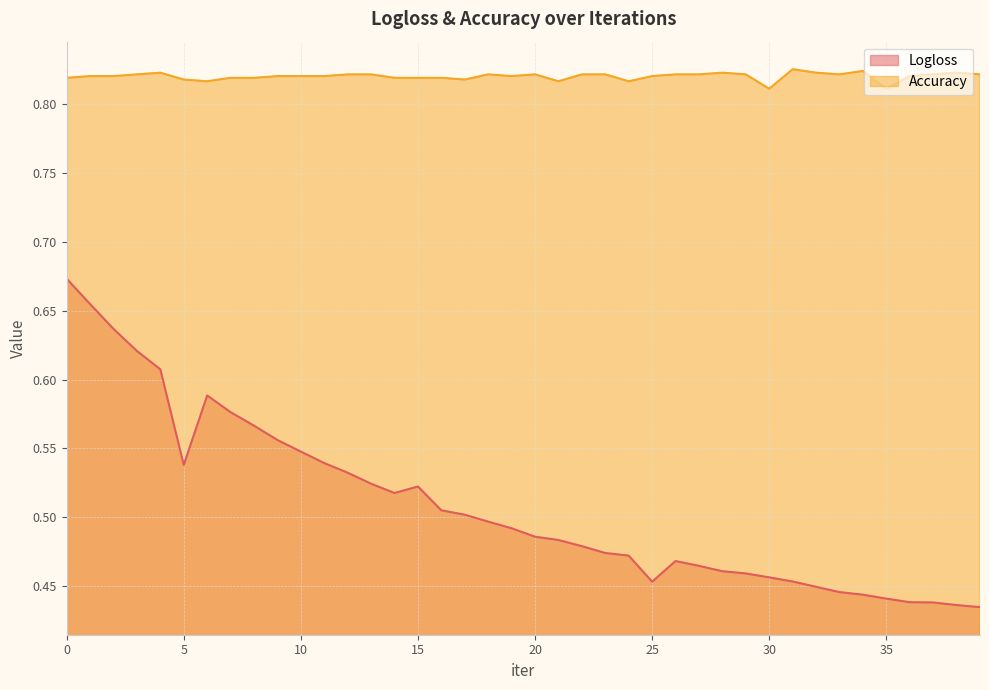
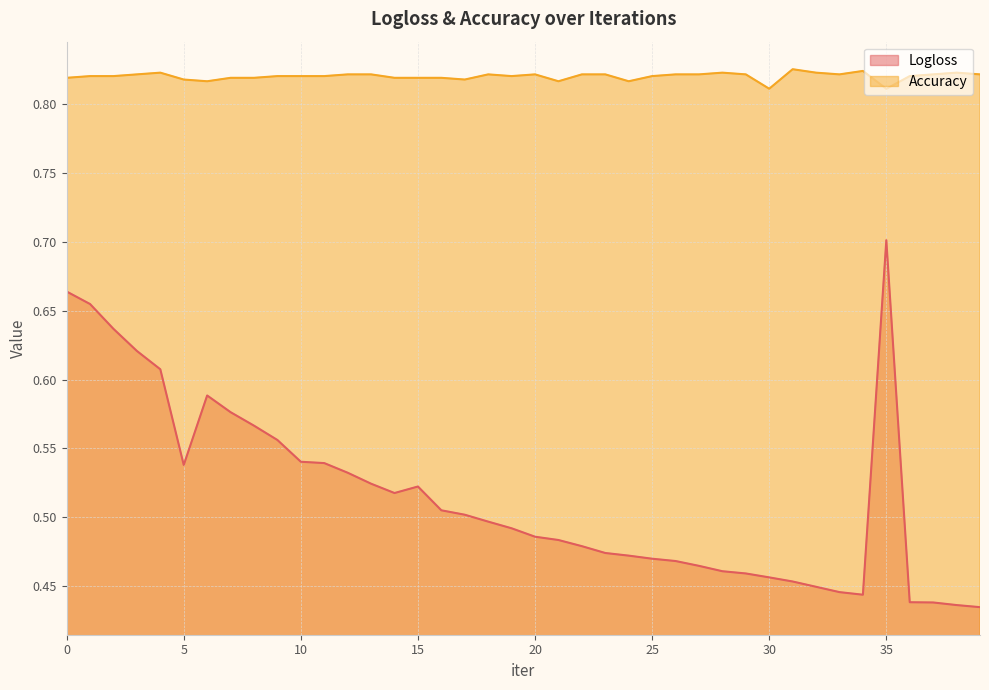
Logloss, 0: 0.673 -> 0.664
Logloss, 10: 0.548 -> 0.540
Logloss, 25: 0.453 -> 0.470
Logloss, 35: 0.441 -> 0.701
